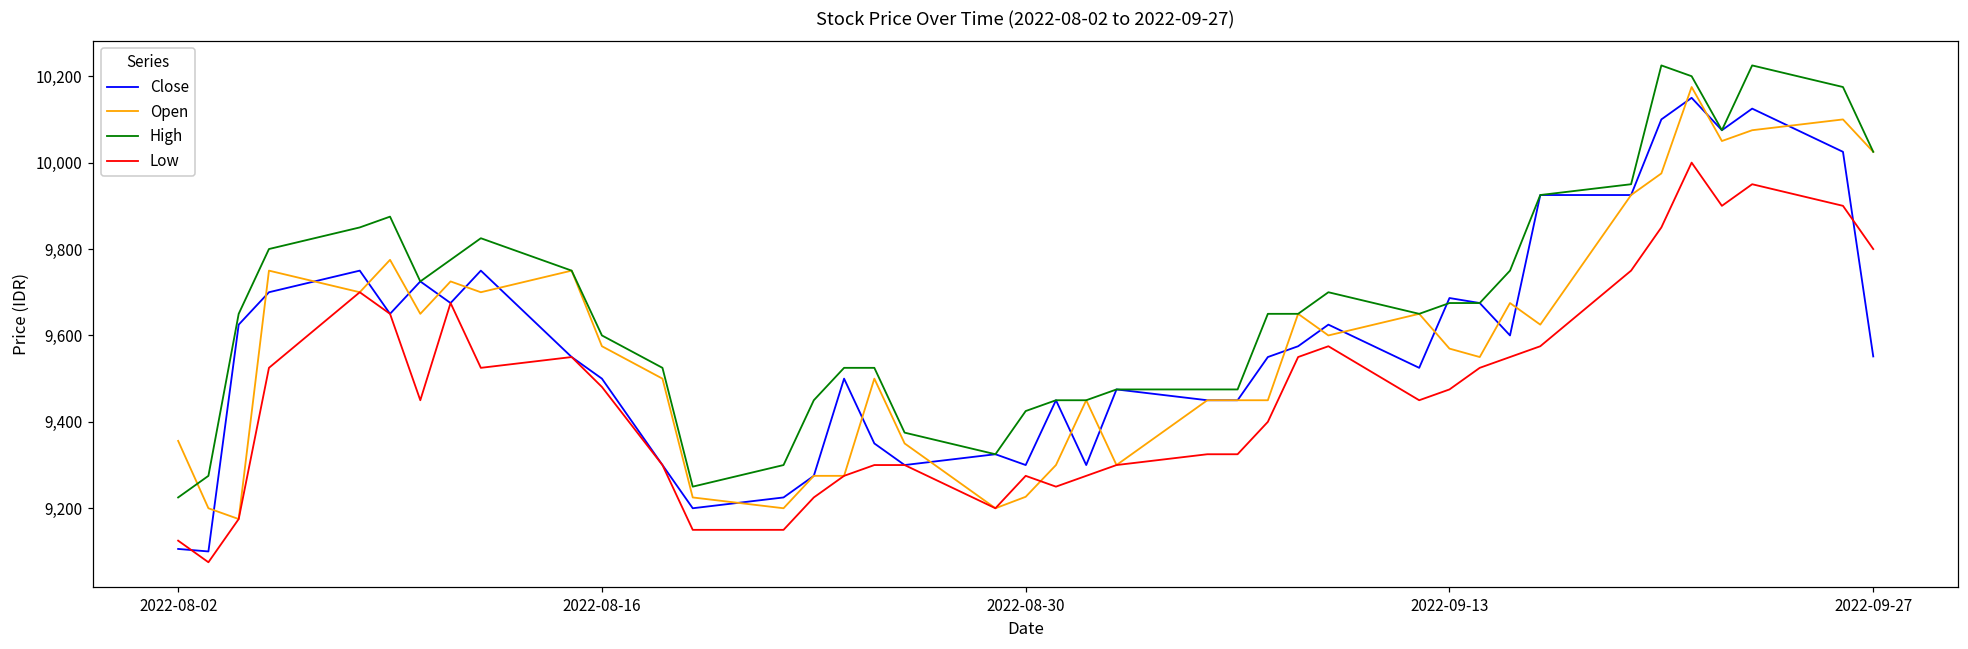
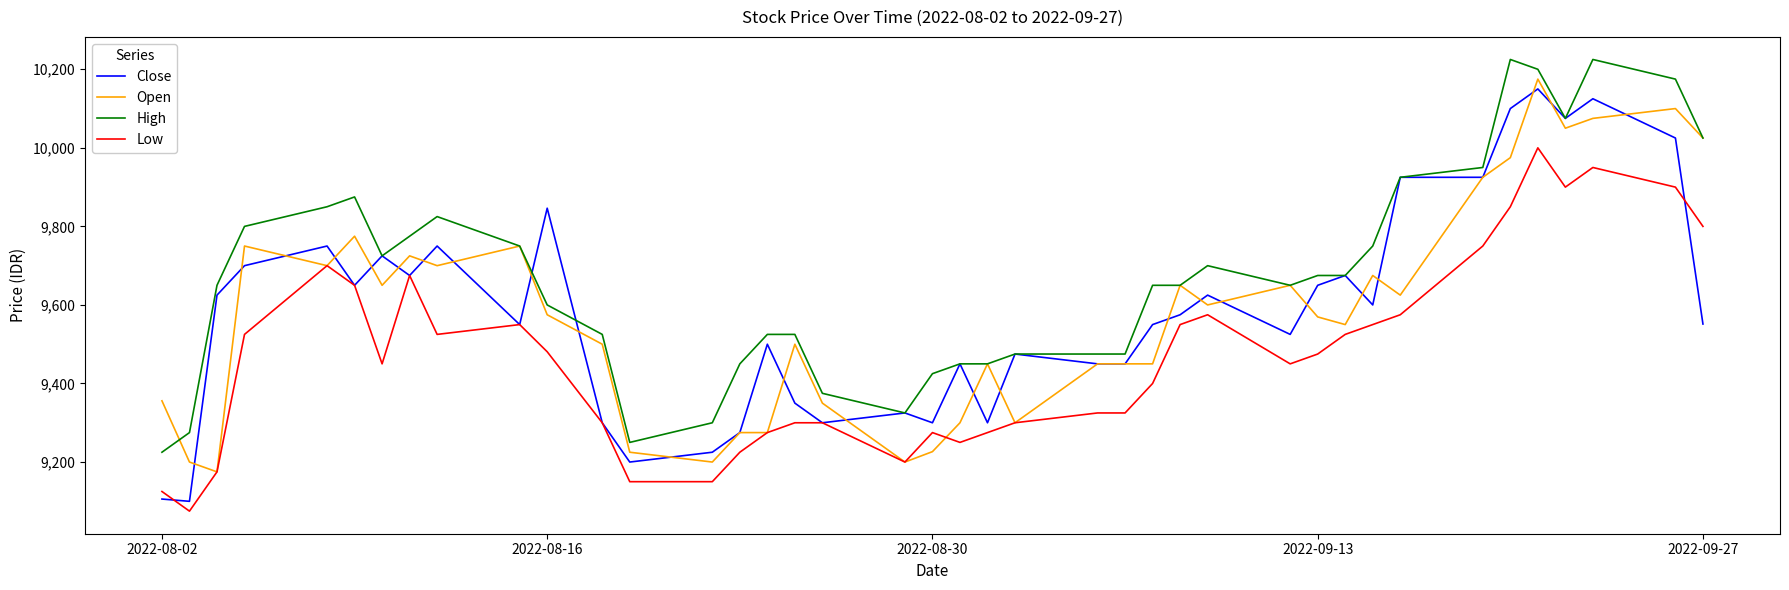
Close, 2022-08-16: 9,500 -> 9,850
Close, 2022-09-13: 9,690 -> 9,650
